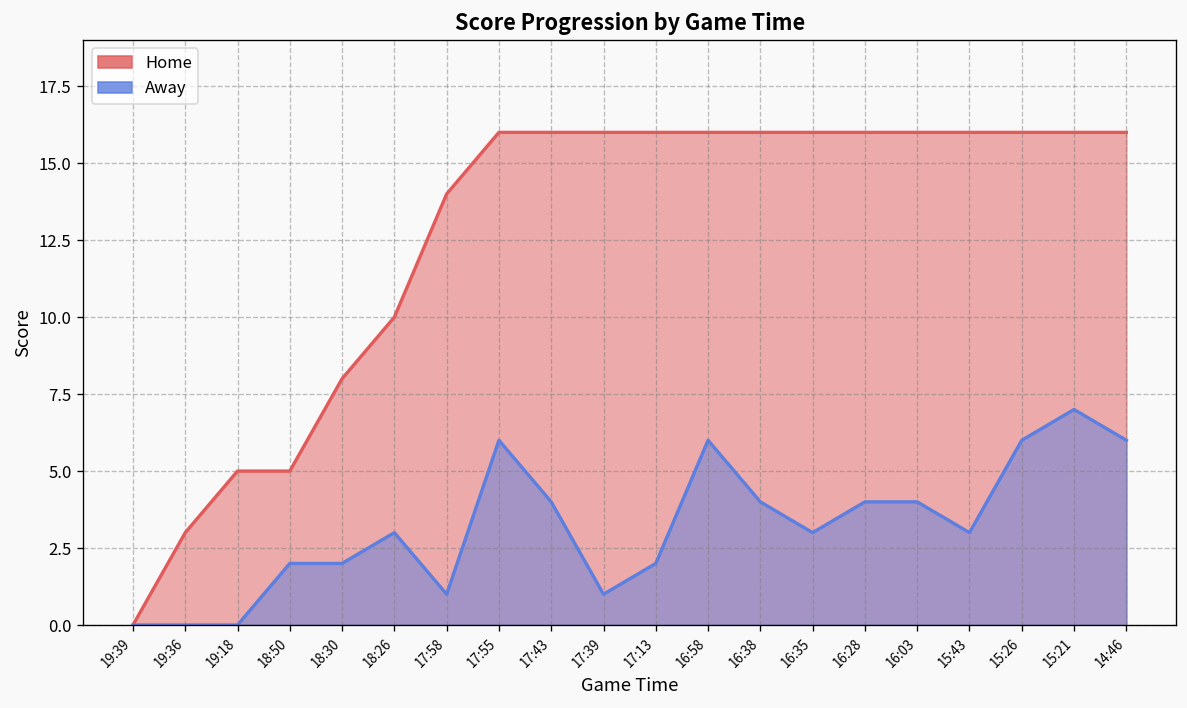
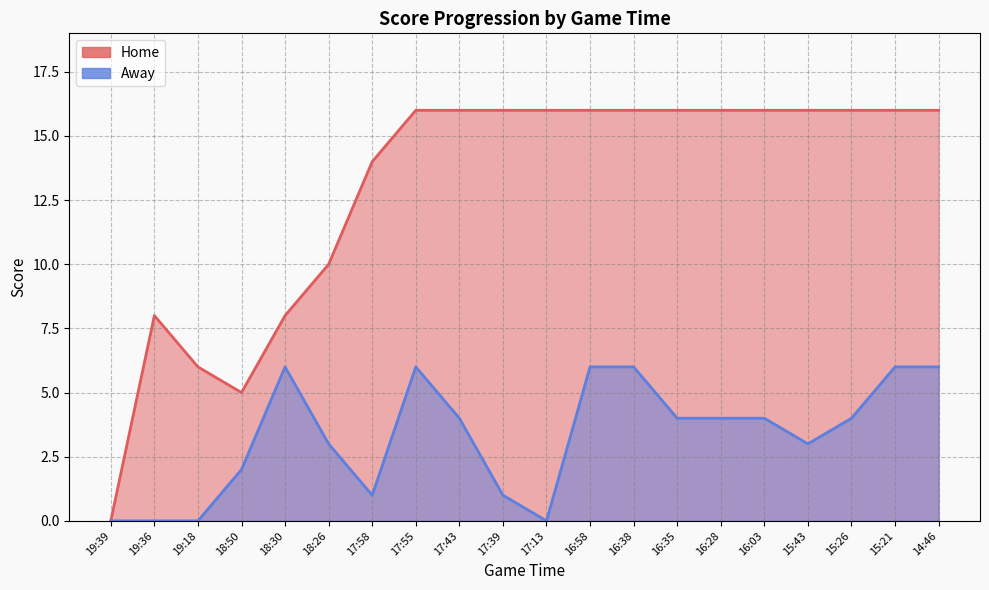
Home, 19:36: 3 -> 8
Home, 19:18: 5 -> 6
Away, 18:30: 2 -> 6
Away, 17:13: 2 -> 0
Away, 16:38: 4 -> 6
Away, 16:35: 3 -> 4
Away, 15:26: 6 -> 4
Away, 15:21: 7 -> 6
